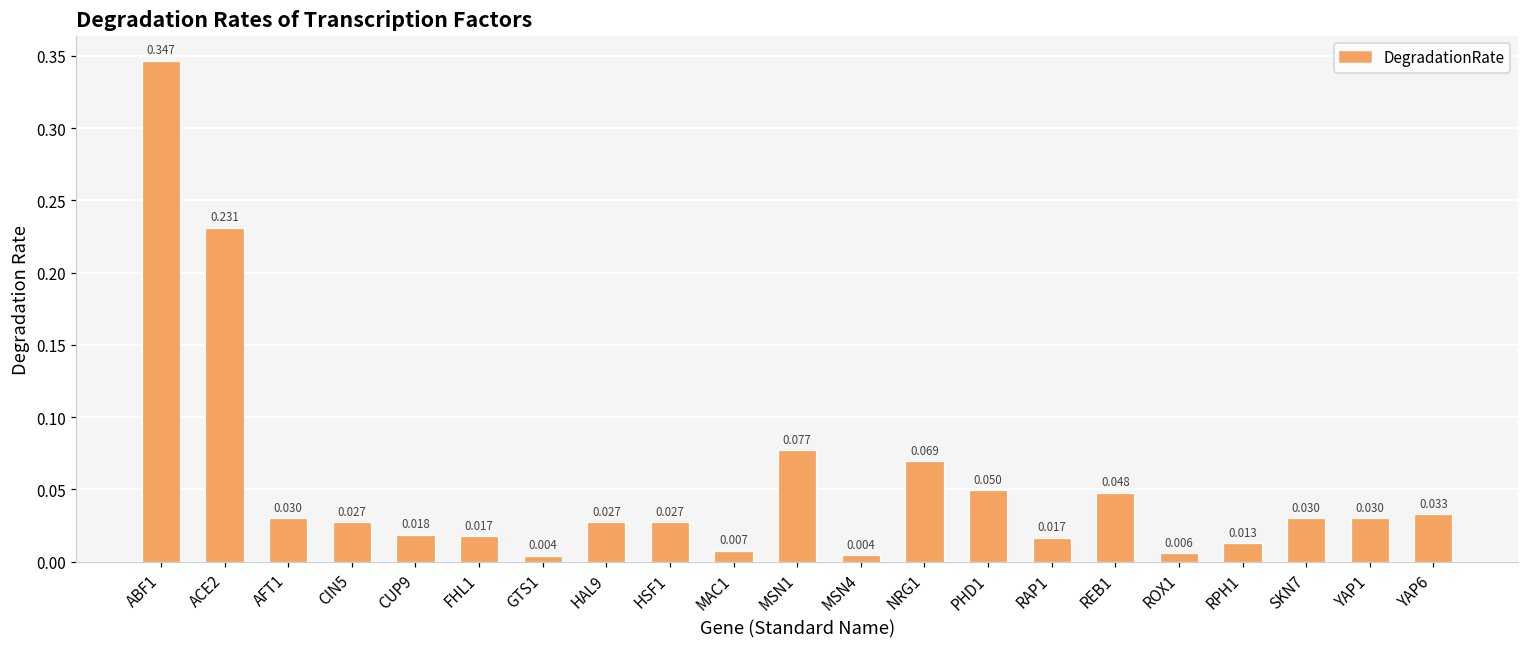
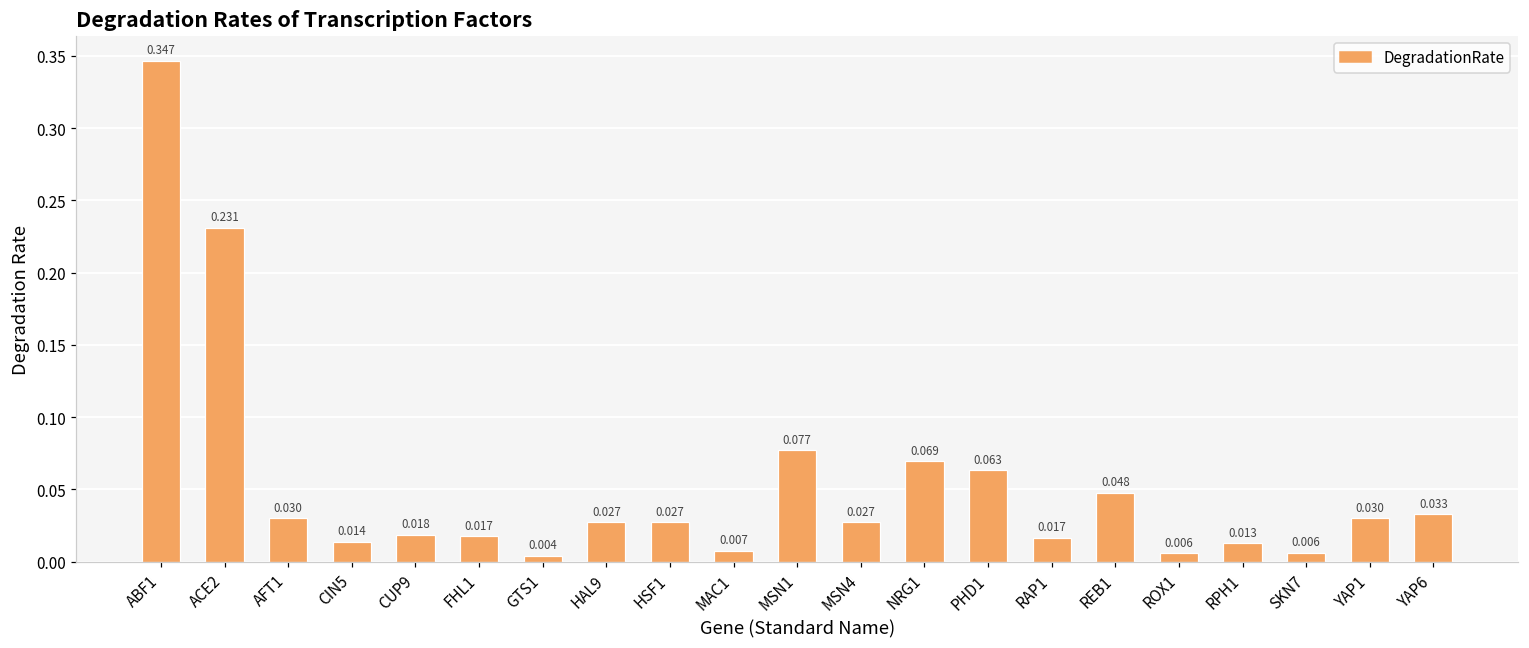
CIN5: 0.027 -> 0.014
MSN4: 0.004 -> 0.027
PHD1: 0.050 -> 0.063
SKN7: 0.030 -> 0.006
